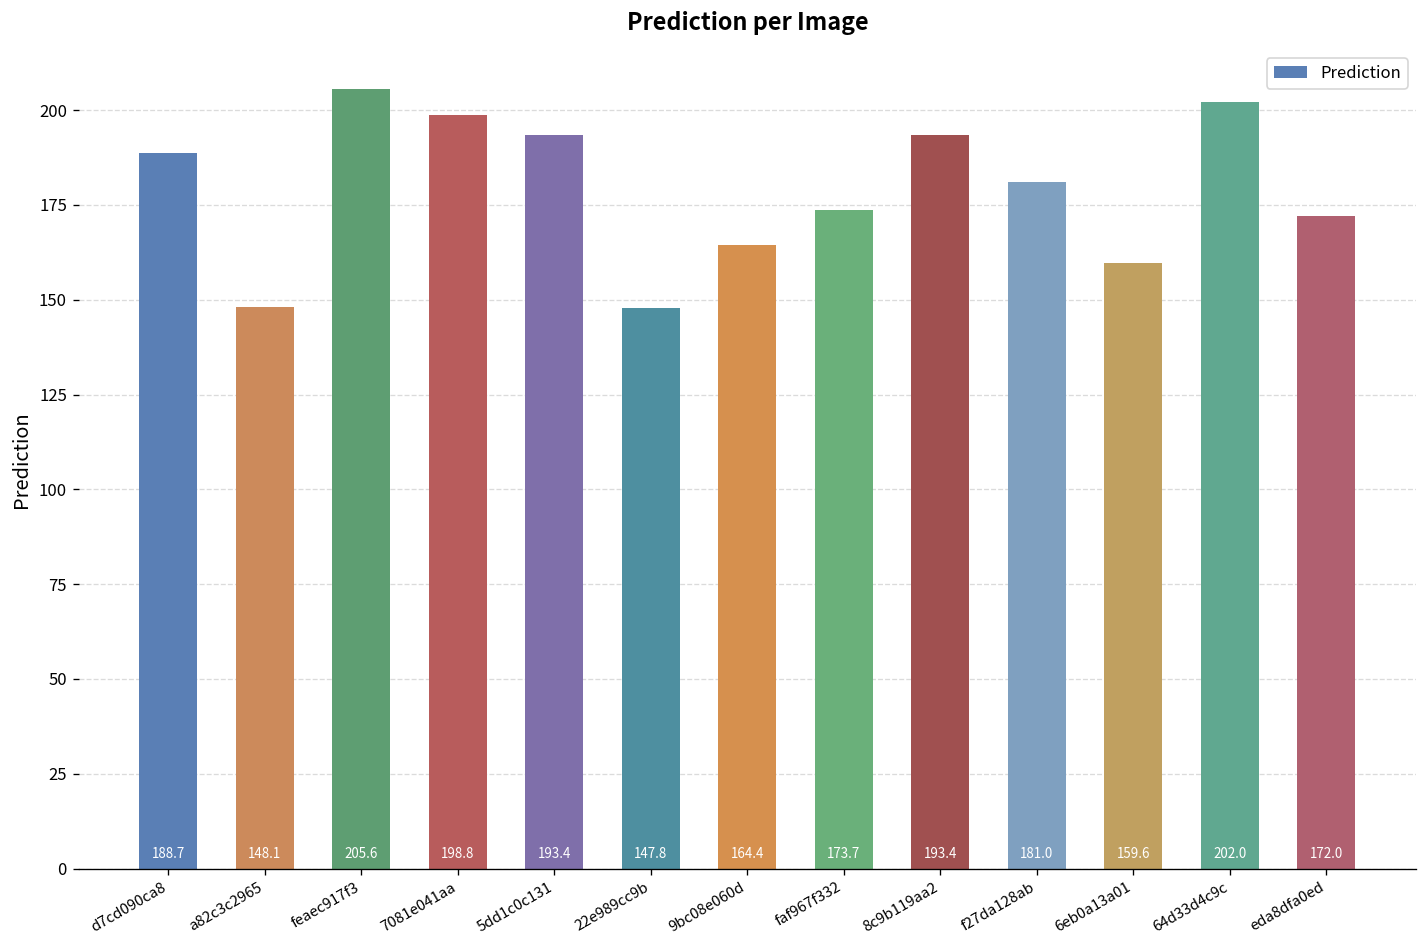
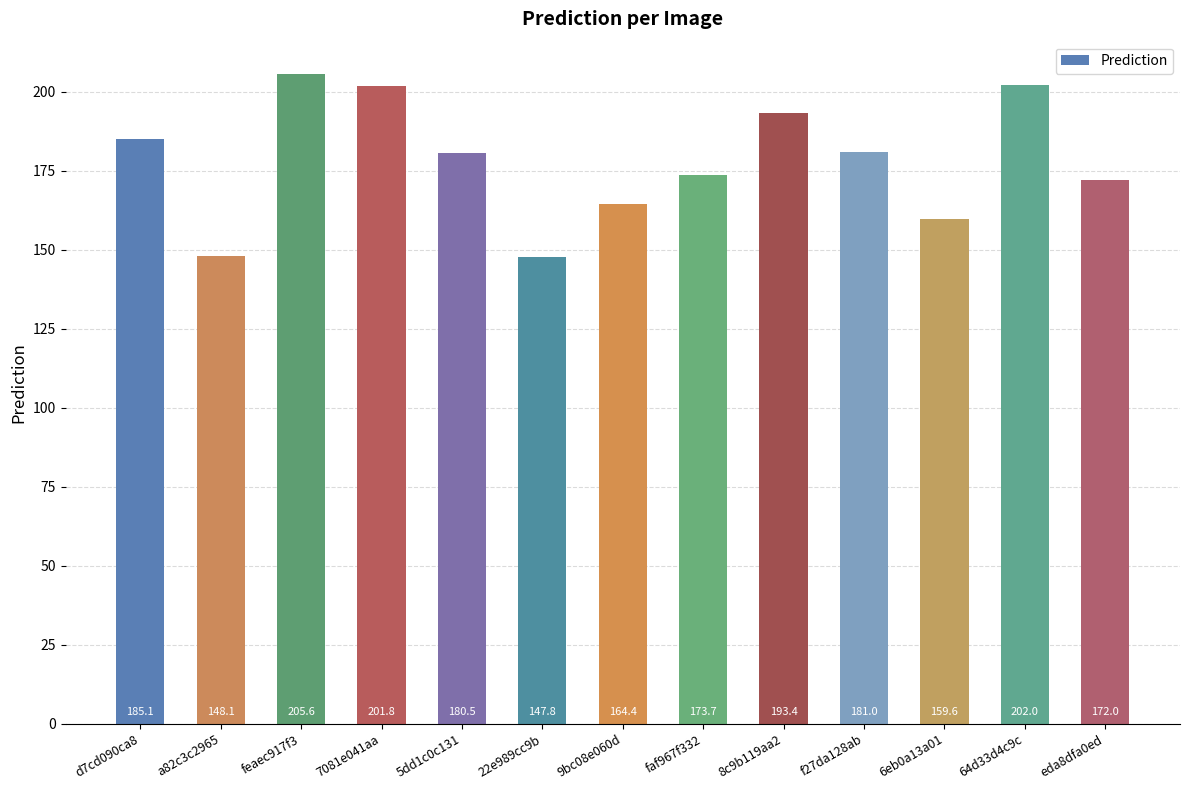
d7cd090ca8: 188.7 -> 185.1
7081e041aa: 198.8 -> 201.8
5dd1c0c131: 193.4 -> 180.5
